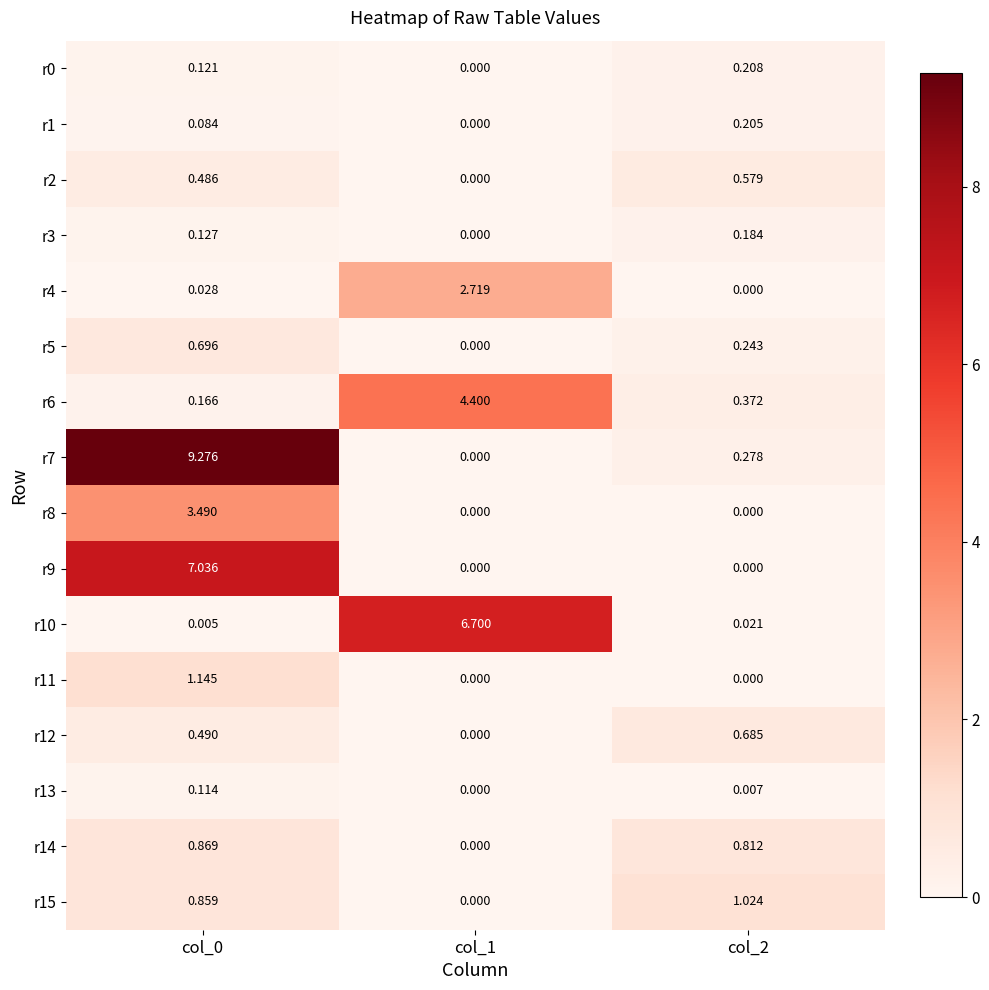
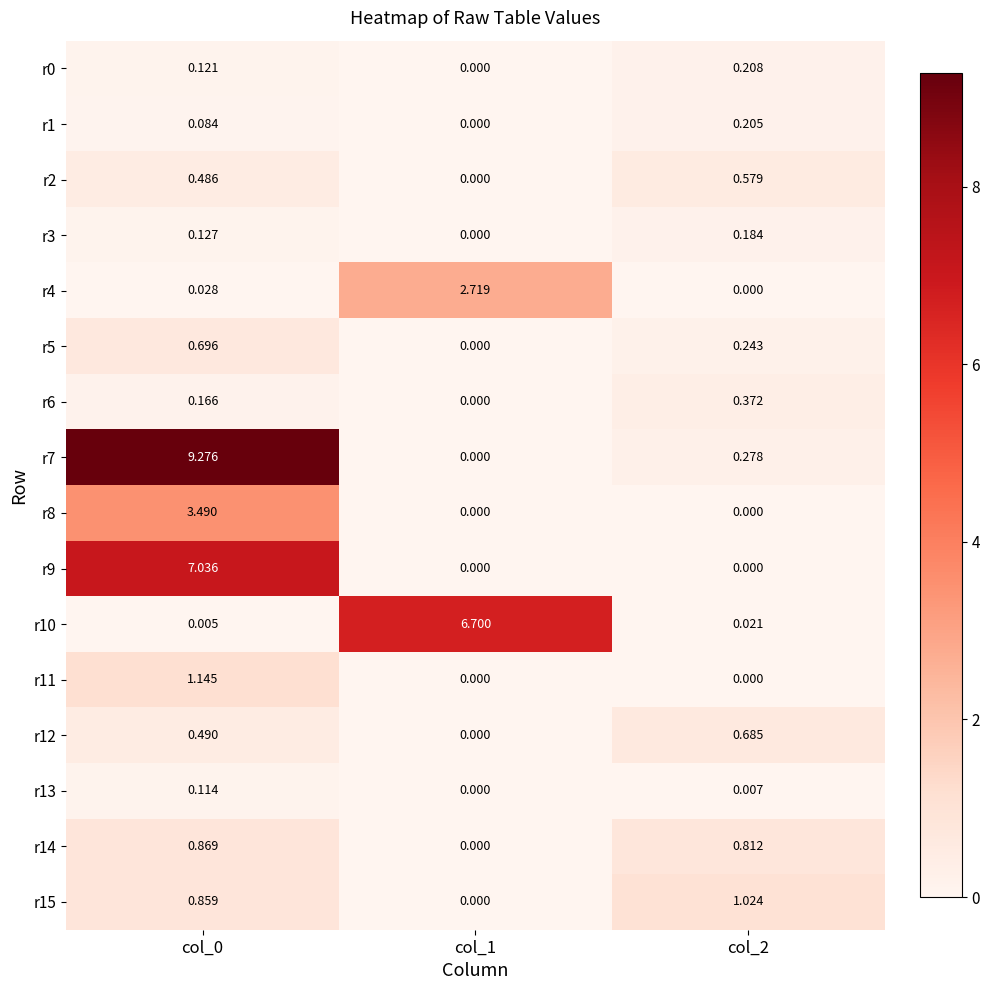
r6, col_1: 4.400 -> 0.000
